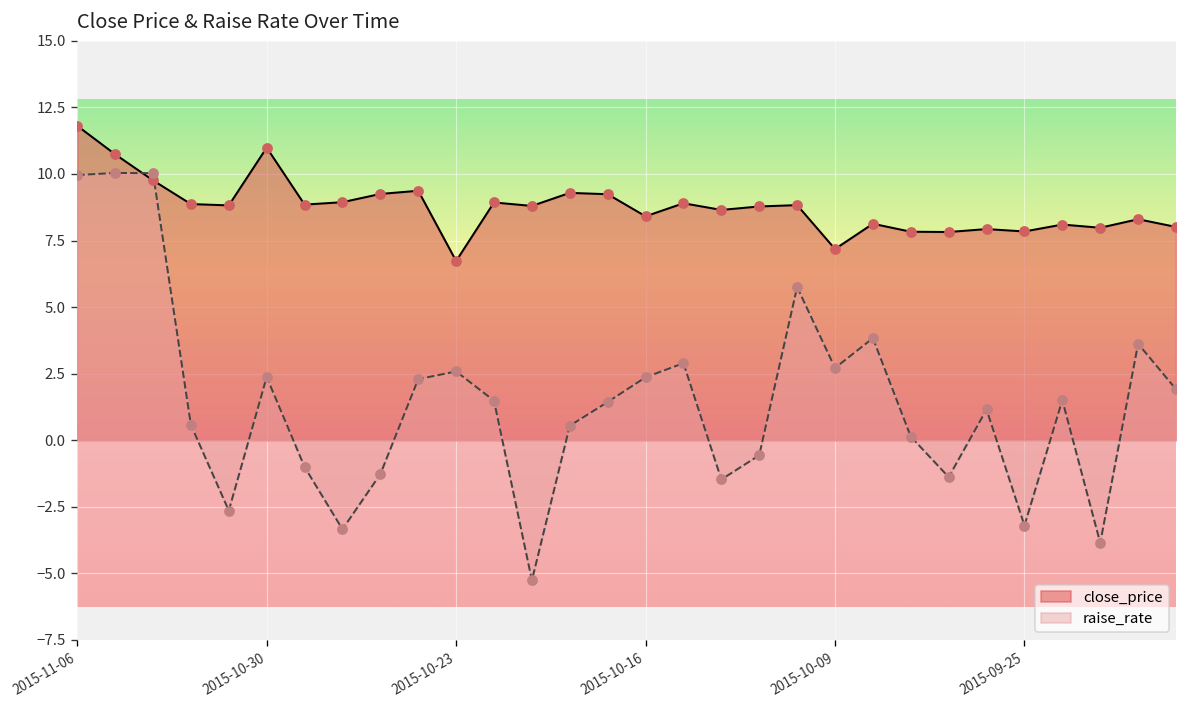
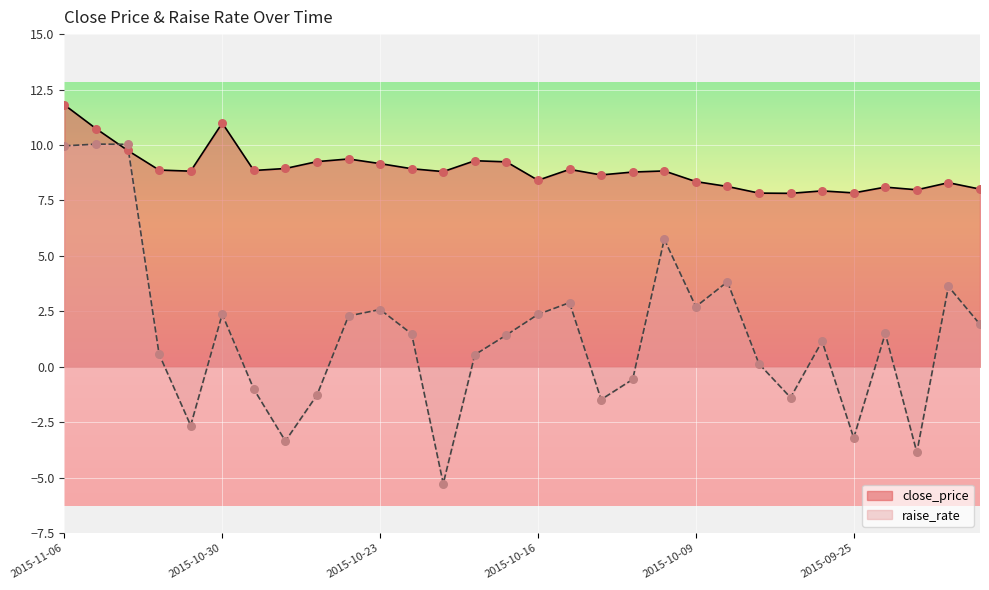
close_price, 2015-10-23: 6.7 -> 9.2
close_price, 2015-10-09: 7.2 -> 8.4
